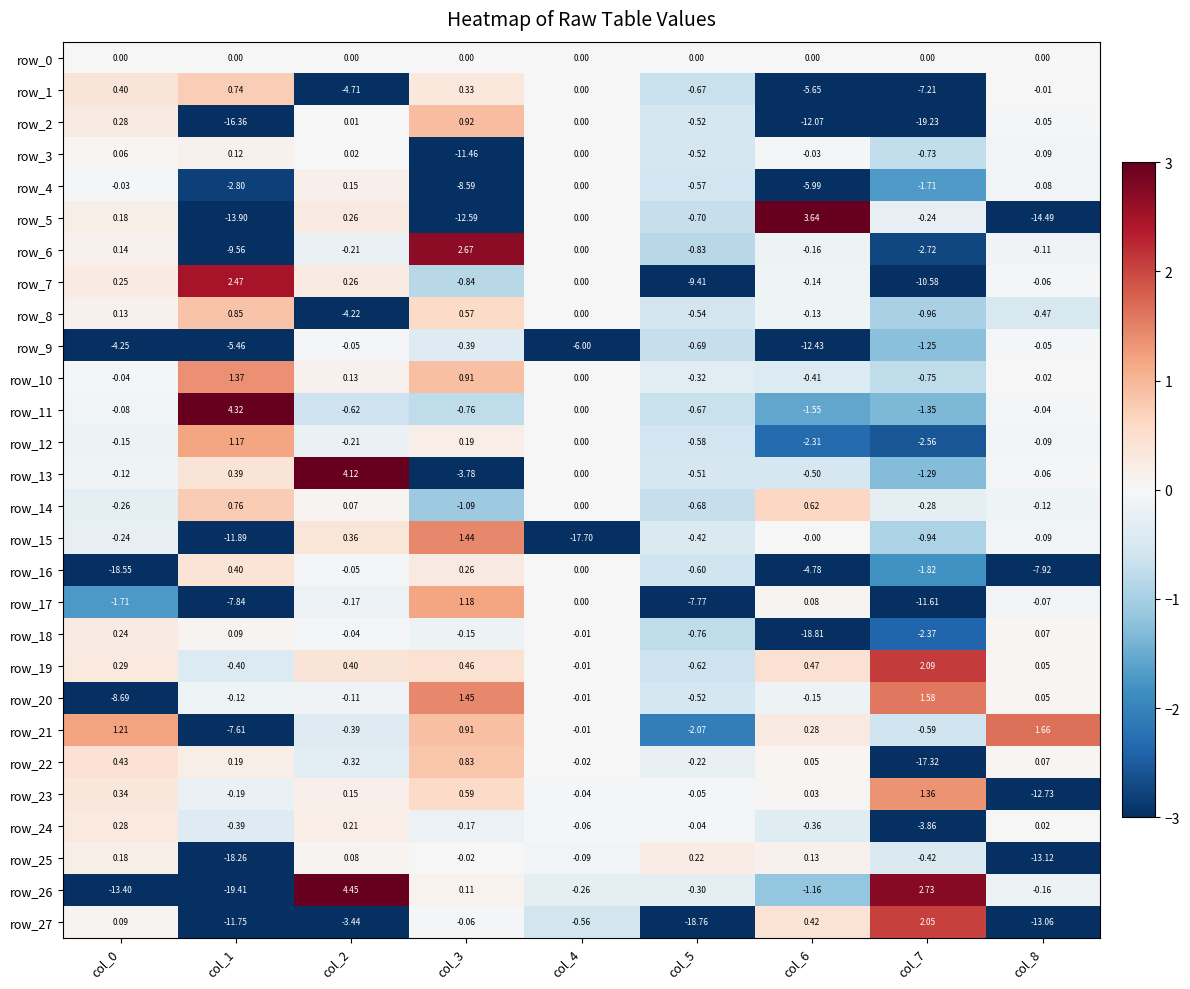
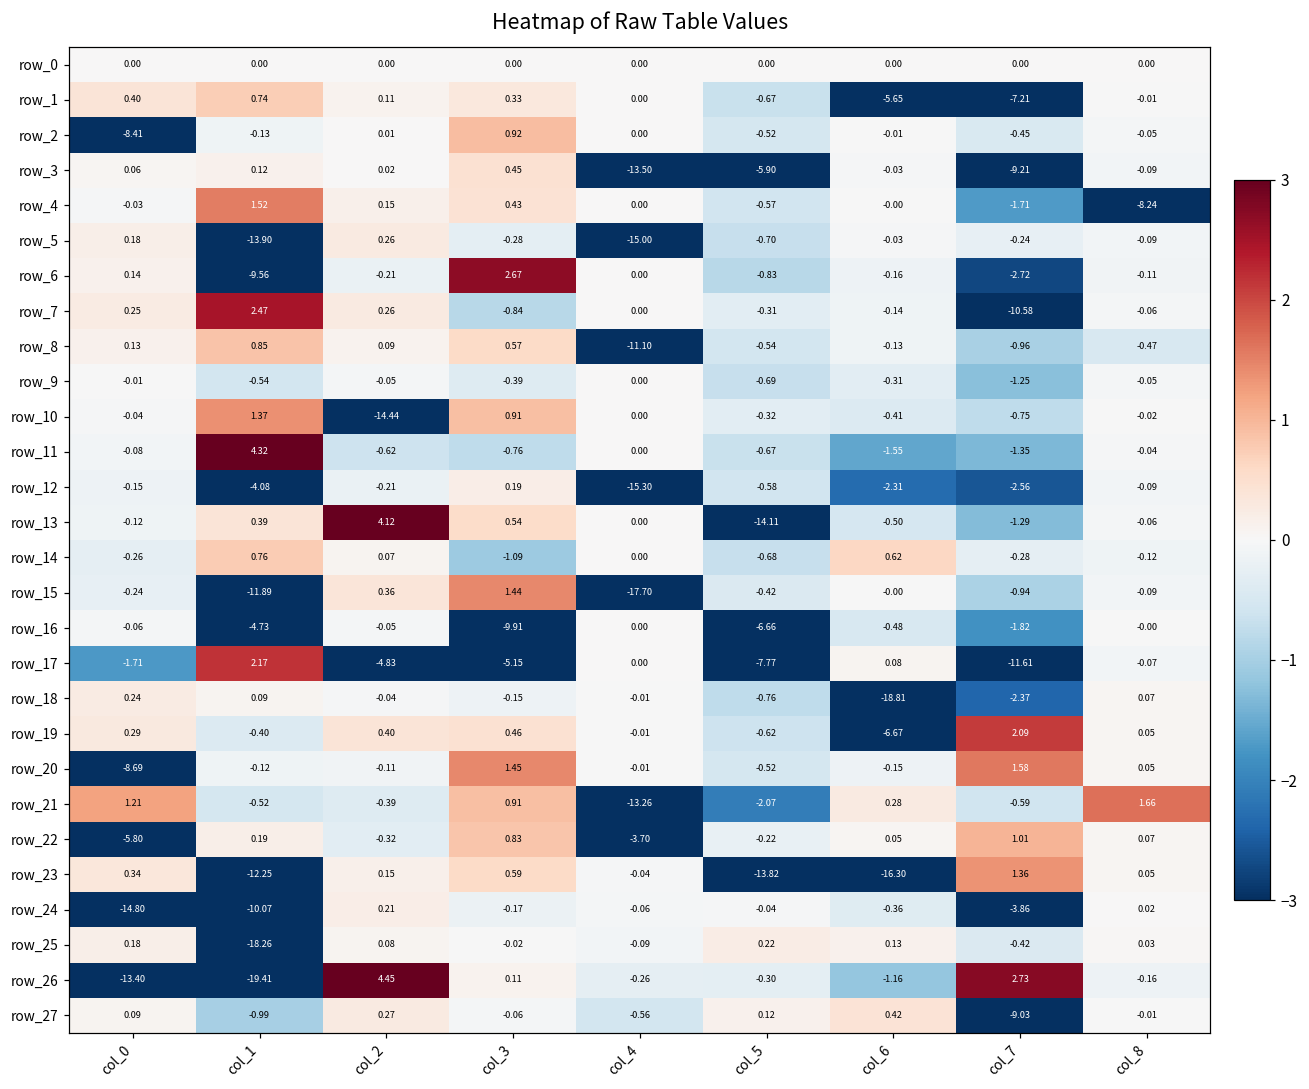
row_1, col_2: -4.71 -> 0.11
row_2, col_0: 0.28 -> -8.41
row_2, col_1: -16.36 -> -0.13
row_2, col_6: -12.07 -> -0.01
row_2, col_7: -19.23 -> -0.45
row_3, col_3: -11.46 -> 0.45
row_3, col_4: 0.00 -> -13.50
row_3, col_5: -0.52 -> -5.90
row_3, col_7: -0.73 -> -9.21
row_4, col_1: -2.80 -> 1.52
row_4, col_3: -8.59 -> 0.43
row_4, col_6: -5.99 -> -0.00
row_4, col_8: -0.08 -> -8.24
row_5, col_3: -12.59 -> -0.28
row_5, col_4: 0.00 -> -15.00
row_5, col_6: 3.64 -> -0.03
row_5, col_8: -14.49 -> -0.09
row_7, col_5: -9.41 -> -0.31
row_8, col_2: -4.22 -> 0.09
row_8, col_4: 0.00 -> -11.10
row_9, col_0: -4.25 -> -0.01
row_9, col_1: -5.46 -> -0.54
row_9, col_4: -6.00 -> 0.00
row_9, col_6: -12.43 -> -0.31
row_10, col_2: 0.13 -> -14.44
row_12, col_1: 1.17 -> -4.08
row_12, col_4: 0.00 -> -15.30
row_13, col_3: -3.78 -> 0.54
row_13, col_5: -0.51 -> -14.11
row_16, col_0: -18.55 -> -0.06
row_16, col_1: 0.40 -> -4.73
row_16, col_3: 0.26 -> -9.91
row_16, col_5: -0.60 -> -6.66
row_16, col_6: -4.78 -> -0.48
row_16, col_8: -7.92 -> -0.00
row_17, col_1: -7.84 -> 2.17
row_17, col_2: -0.17 -> -4.83
row_17, col_3: 1.18 -> -5.15
row_19, col_6: 0.47 -> -6.67
row_21, col_1: -7.61 -> -0.52
row_21, col_4: -0.01 -> -13.26
row_22, col_0: 0.43 -> -5.80
row_22, col_4: -0.02 -> -3.70
row_22, col_7: -17.32 -> 1.01
row_23, col_1: -0.19 -> -12.25
row_23, col_5: -0.05 -> -13.82
row_23, col_6: 0.03 -> -16.30
row_23, col_8: -12.73 -> 0.05
row_24, col_0: 0.28 -> -14.80
row_24, col_1: -0.39 -> -10.07
row_25, col_8: -13.12 -> 0.03
row_27, col_1: -11.75 -> -0.99
row_27, col_2: -3.44 -> 0.27
row_27, col_5: -18.76 -> 0.12
row_27, col_7: 2.05 -> -9.03
row_27, col_8: -13.06 -> -0.01
